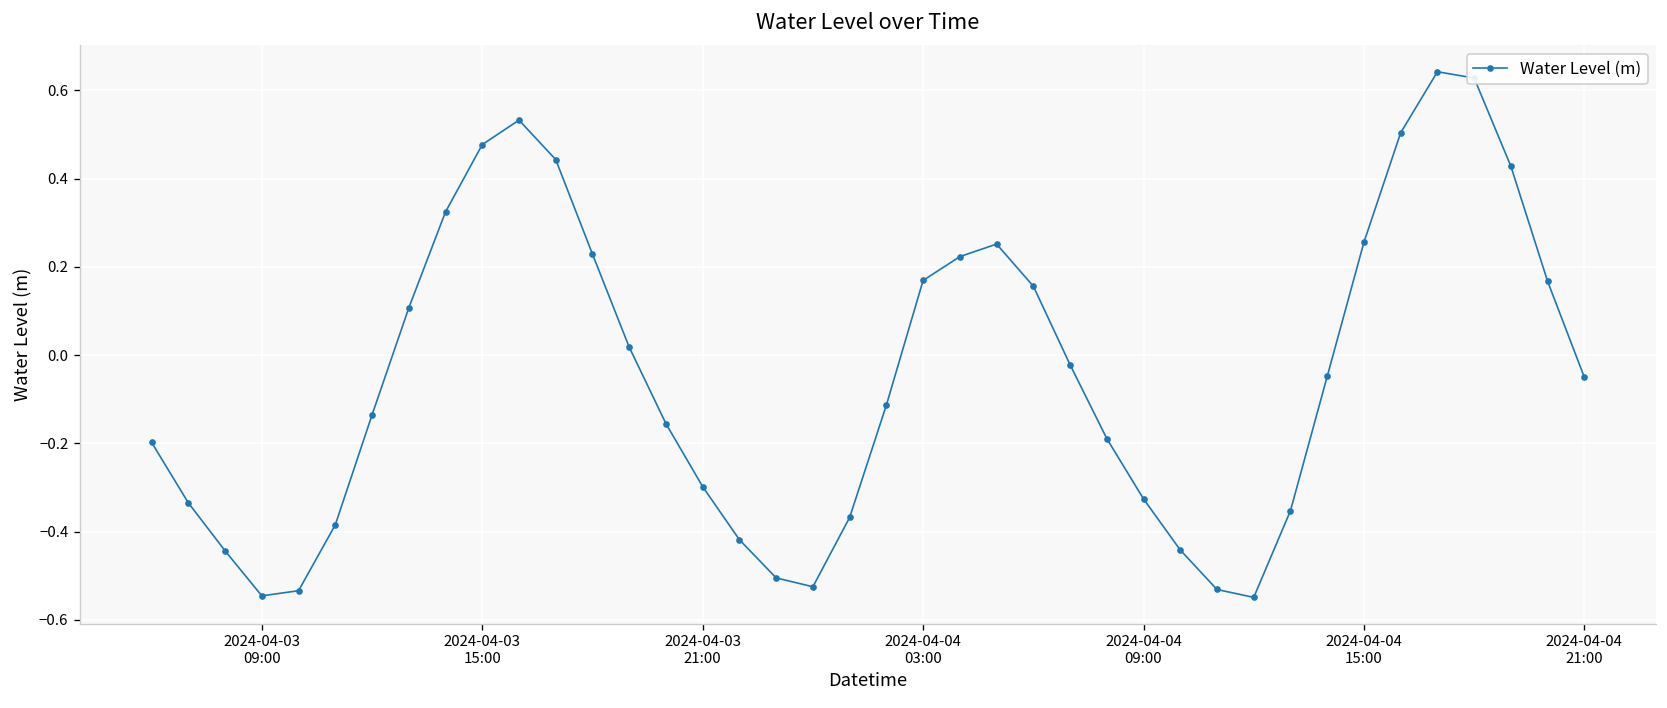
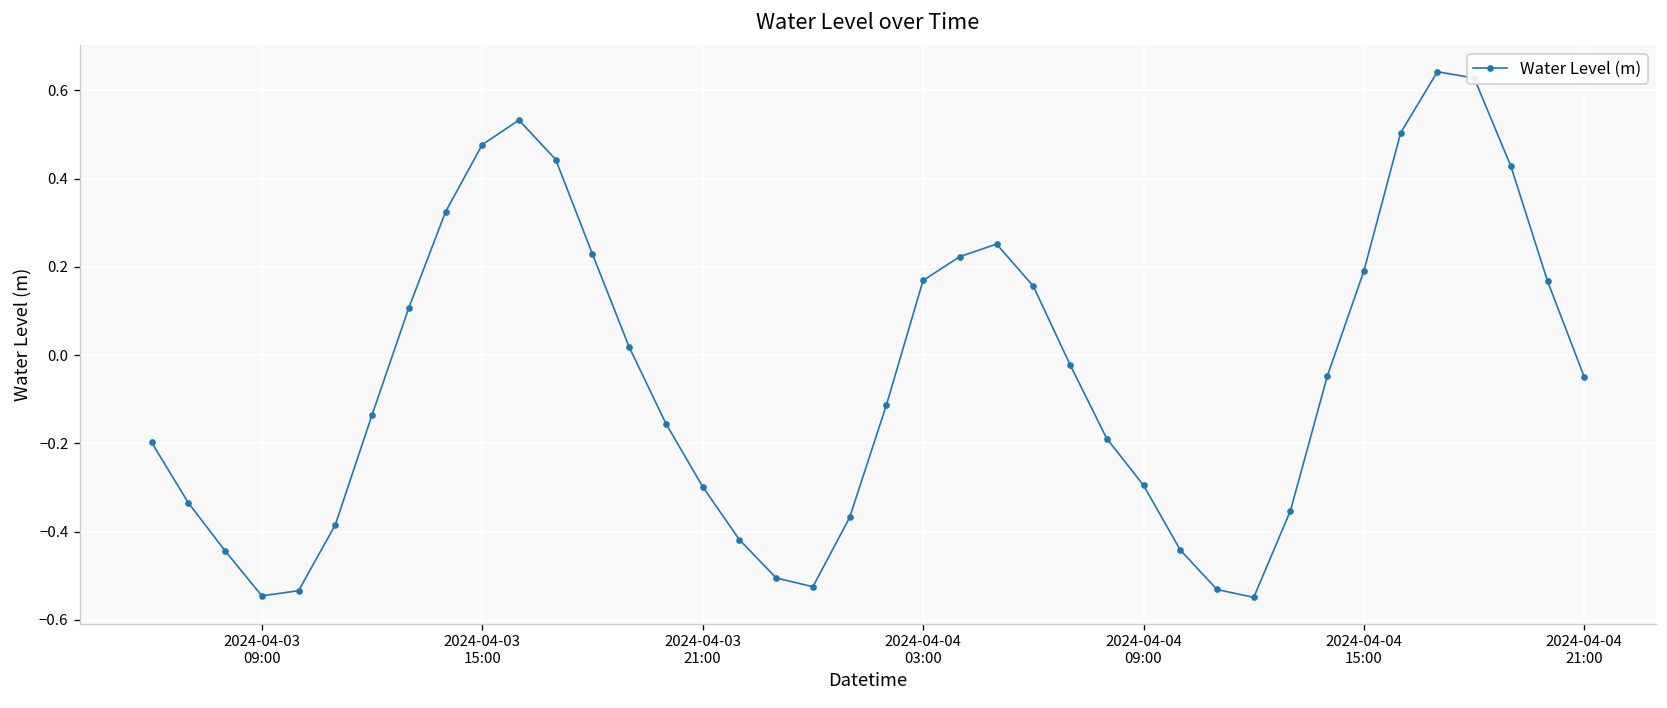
2024-04-04 09:00: -0.33 -> -0.30
2024-04-04 15:00: 0.26 -> 0.19
